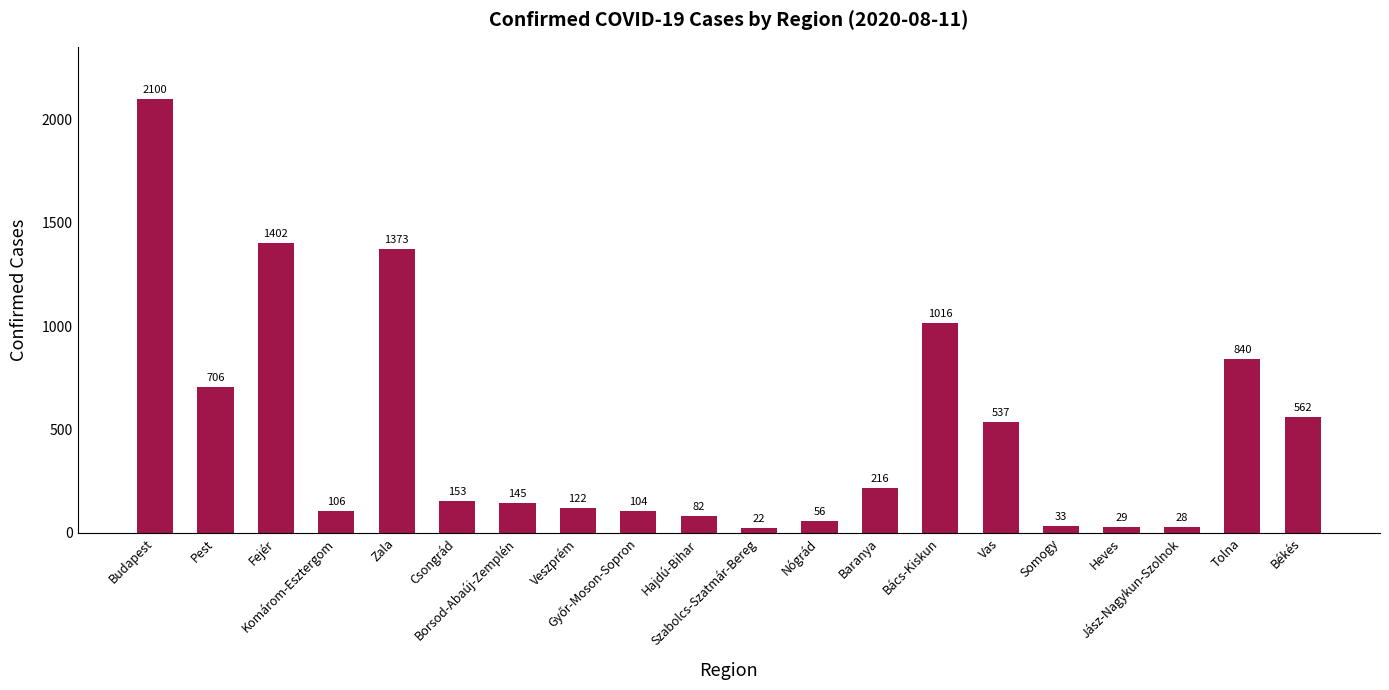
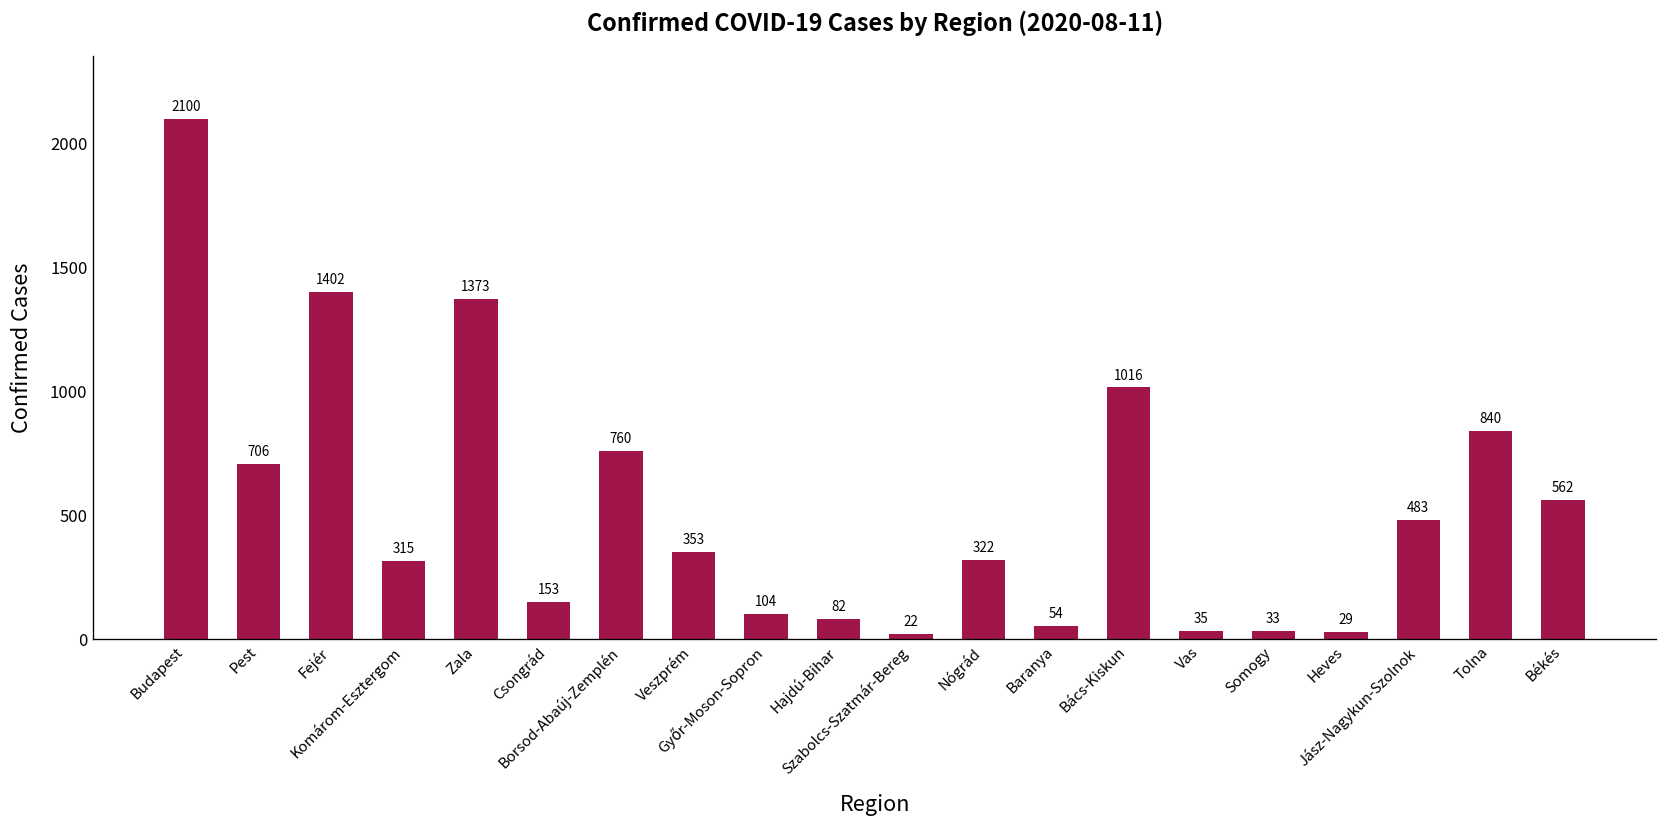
Komárom-Esztergom: 106 -> 315
Borsod-Abaúj-Zemplén: 145 -> 760
Veszprém: 122 -> 353
Nógrád: 56 -> 322
Baranya: 216 -> 54
Vas: 537 -> 35
Jász-Nagykun-Szolnok: 28 -> 483
